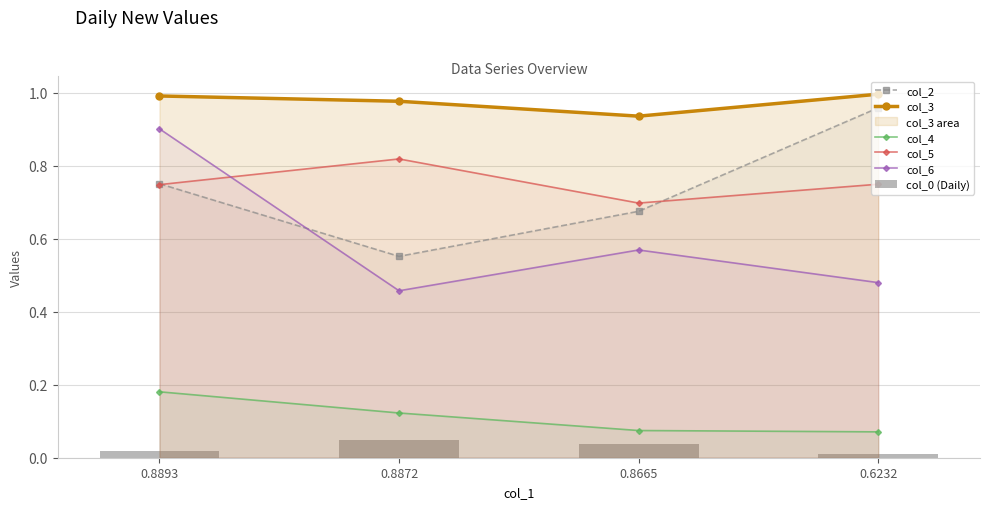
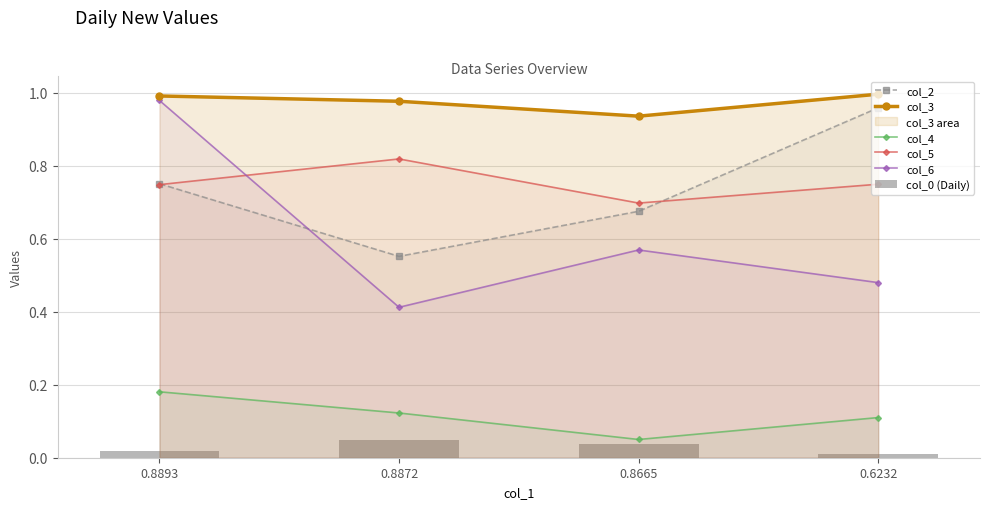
col_6, 0.8893: 0.90 -> 0.98
col_6, 0.8872: 0.46 -> 0.41
col_4, 0.8665: 0.07 -> 0.05
col_4, 0.6232: 0.07 -> 0.11
